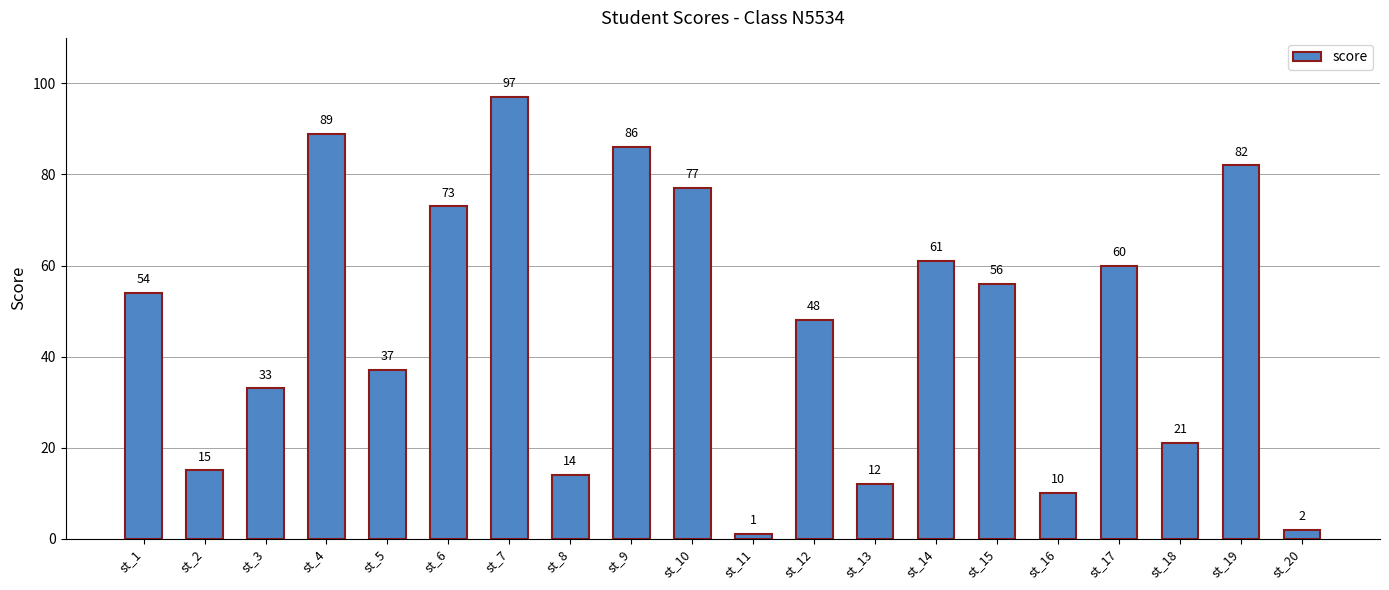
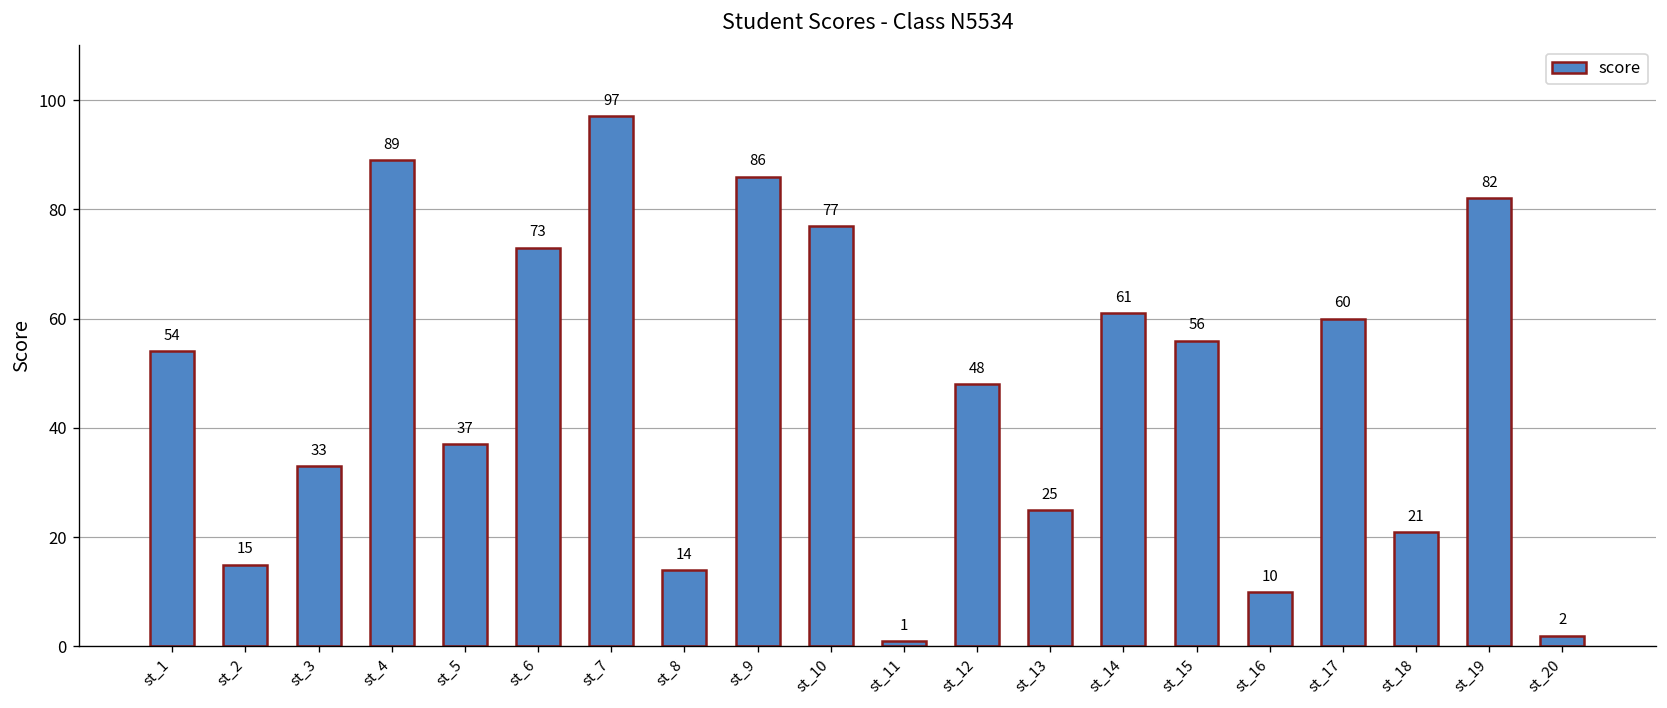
st_13: 12 -> 25
